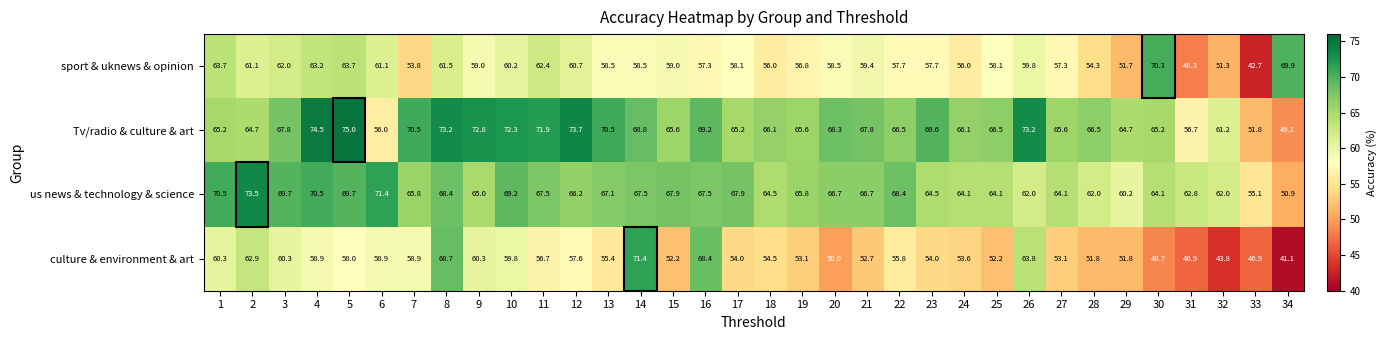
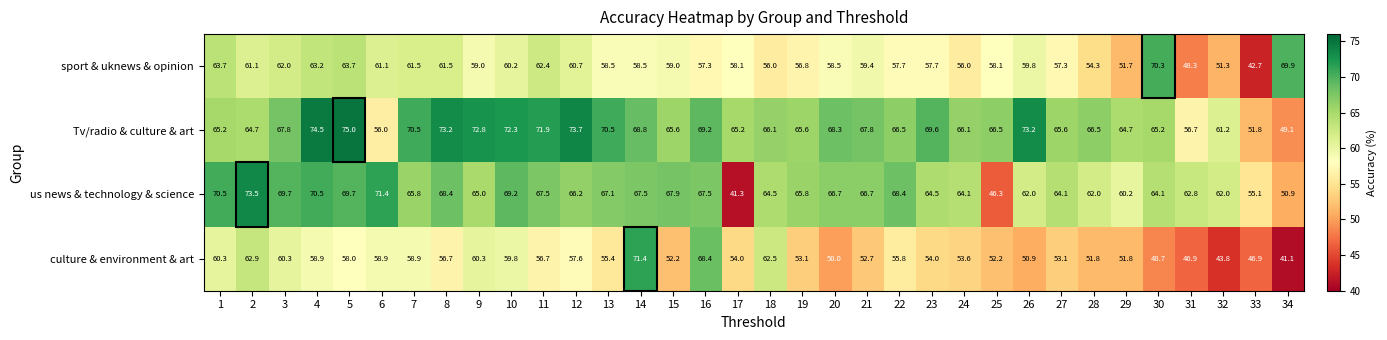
sport & uknews & opinion, 7: 53.8 -> 61.5
us news & technology & science, 17: 67.9 -> 41.3
us news & technology & science, 25: 64.1 -> 46.3
culture & environment & art, 8: 68.7 -> 56.7
culture & environment & art, 18: 54.5 -> 62.5
culture & environment & art, 26: 63.8 -> 50.9
